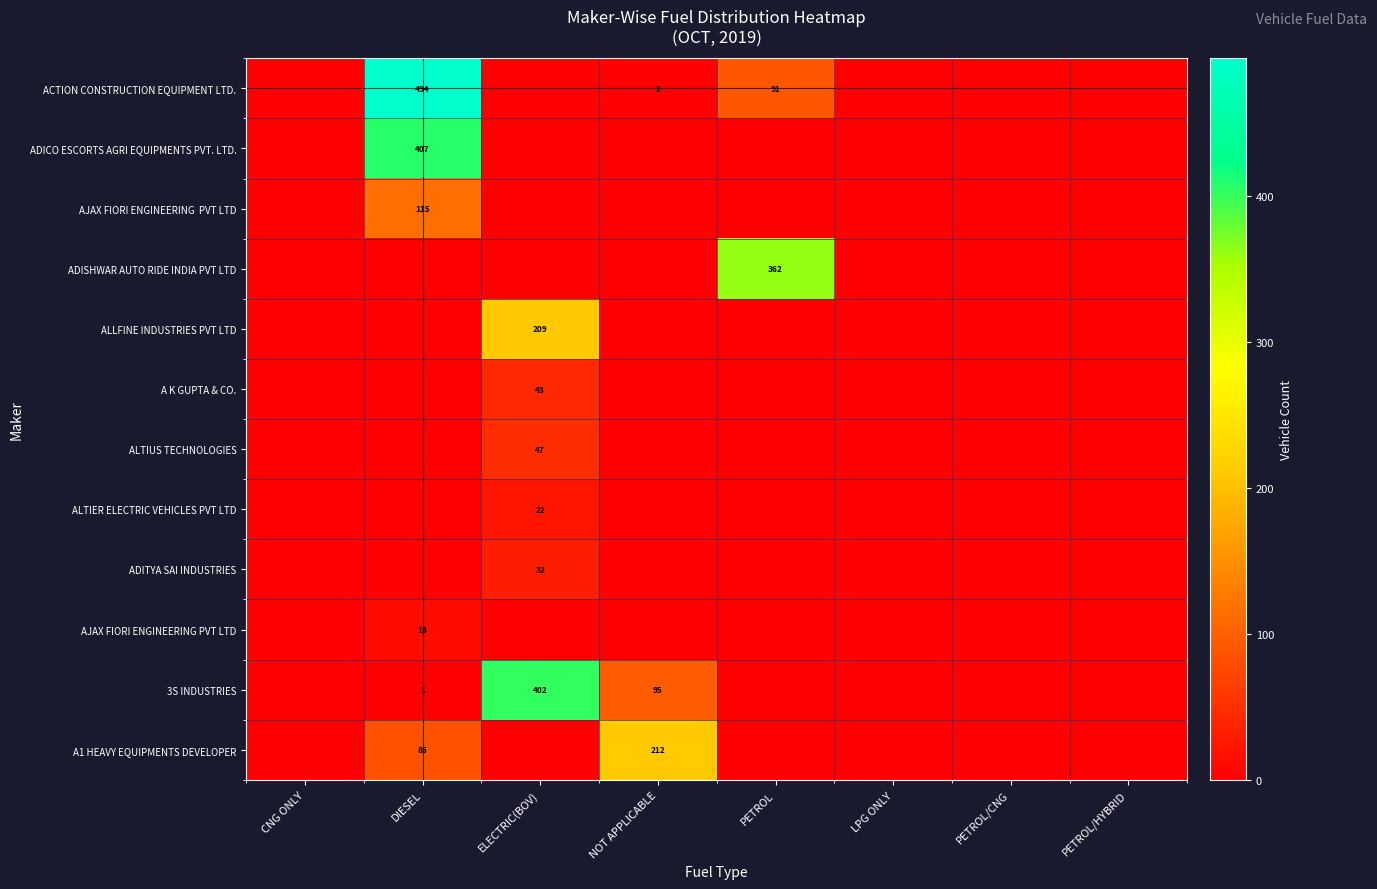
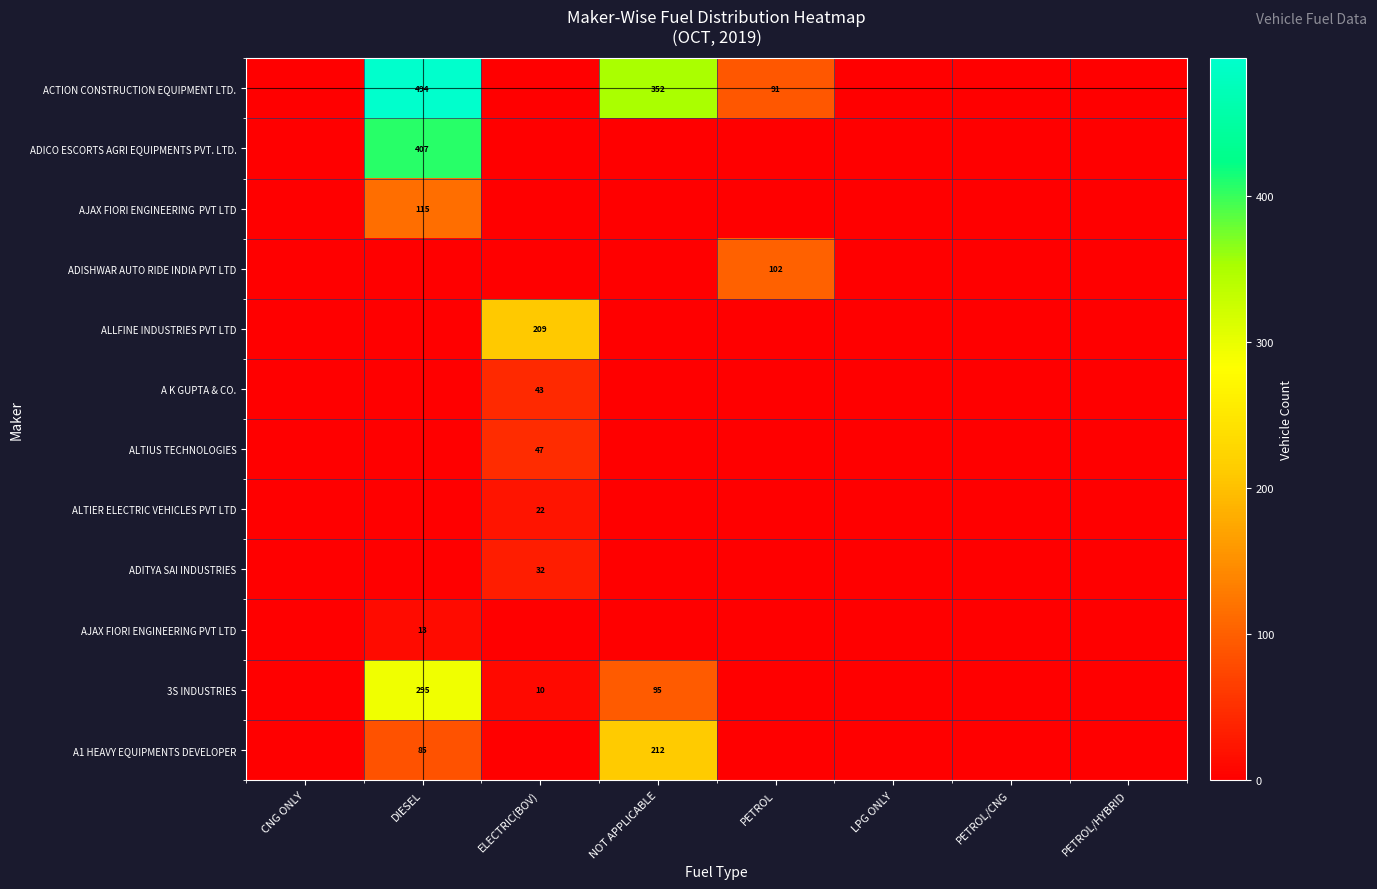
ACTION CONSTRUCTION EQUIPMENT LTD., NOT APPLICABLE: 2 -> 352
ADISHWAR AUTO RIDE INDIA PVT LTD, PETROL: 362 -> 102
3S INDUSTRIES, DIESEL: 1 -> 295
3S INDUSTRIES, ELECTRIC(BOV): 402 -> 10
